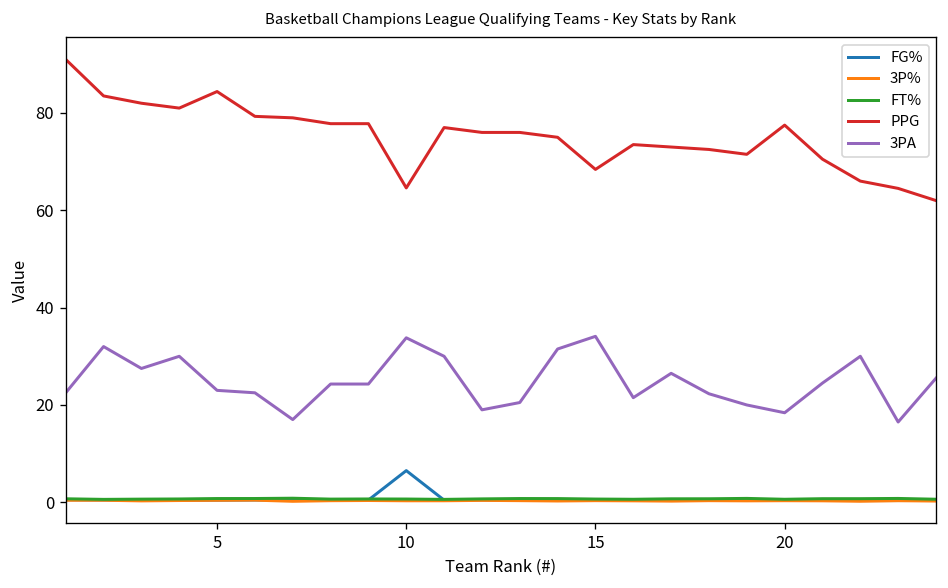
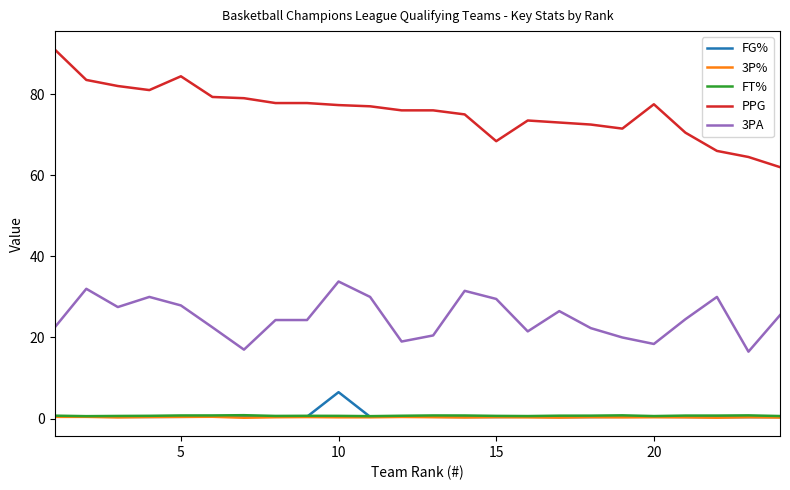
3PA, 5: 23 -> 28
PPG, 10: 65 -> 77
3PA, 15: 34 -> 30
